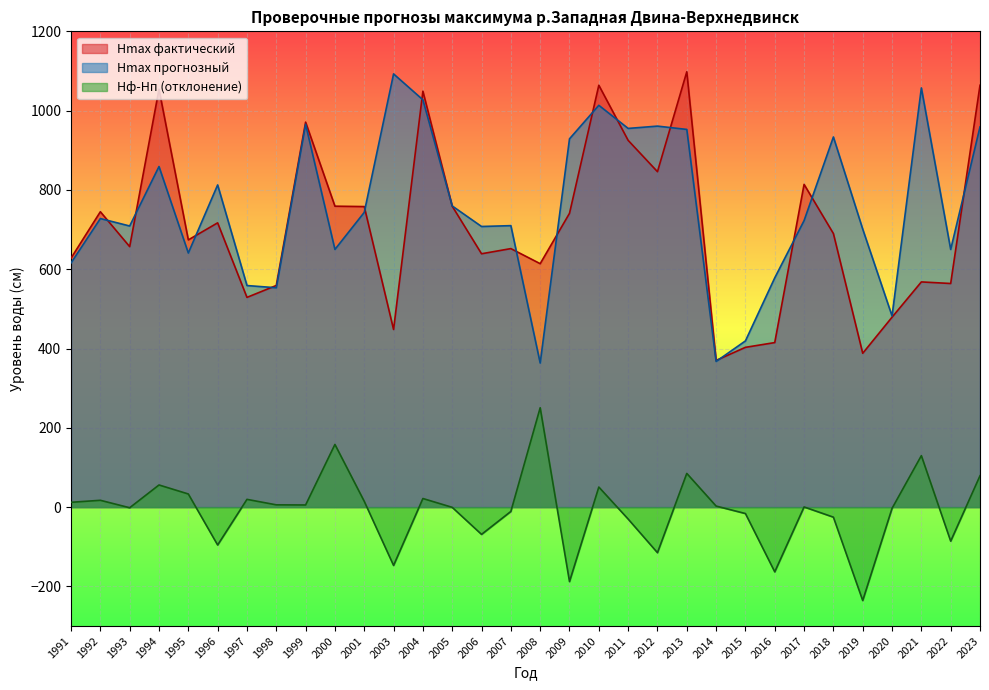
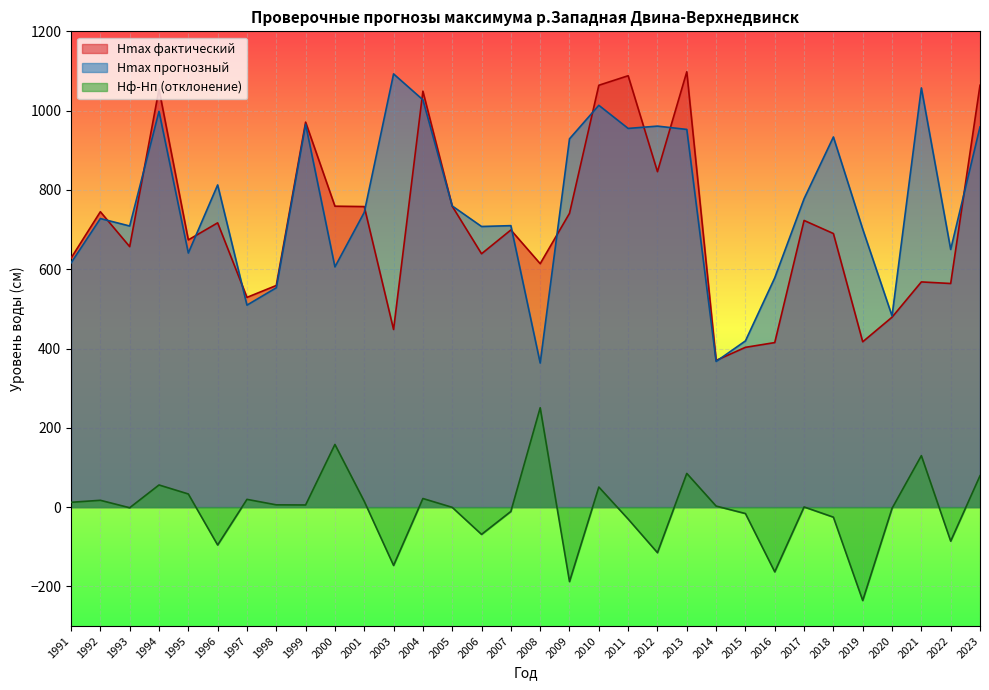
Hmax прогнозный, 1994: 860 -> 1000
Hmax прогнозный, 1997: 560 -> 510
Hmax прогнозный, 2000: 650 -> 610
Hmax фактический, 2007: 650 -> 700
Hmax фактический, 2011: 930 -> 1090
Hmax фактический, 2017: 810 -> 720
Hmax прогнозный, 2017: 720 -> 780
Hmax фактический, 2019: 390 -> 420
